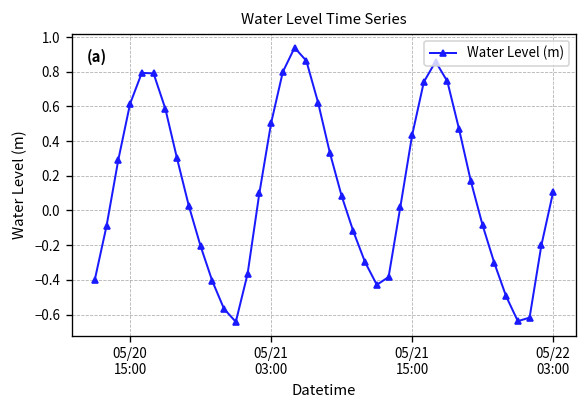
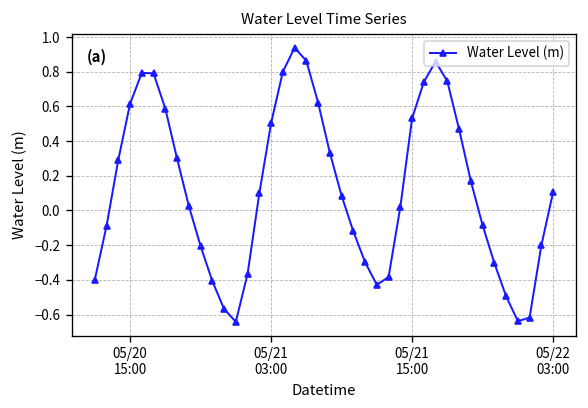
05/21 15:00: 0.43 -> 0.53
